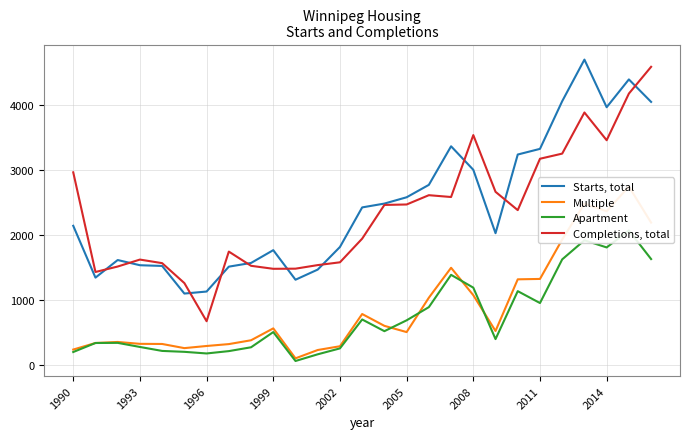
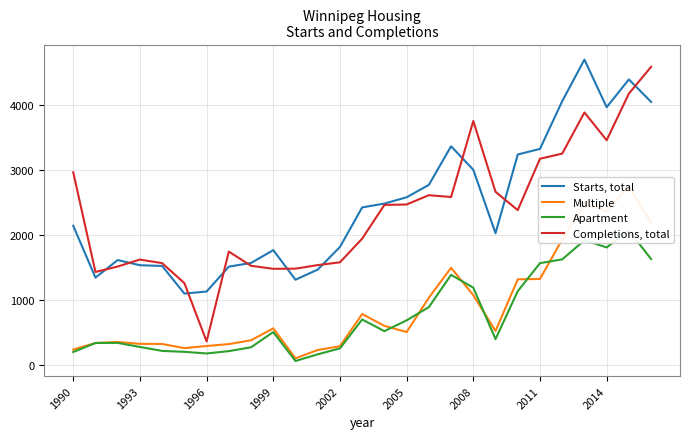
Completions, total, 1996: 700 -> 400
Completions, total, 2008: 3500 -> 3800
Apartment, 2011: 1000 -> 1600
